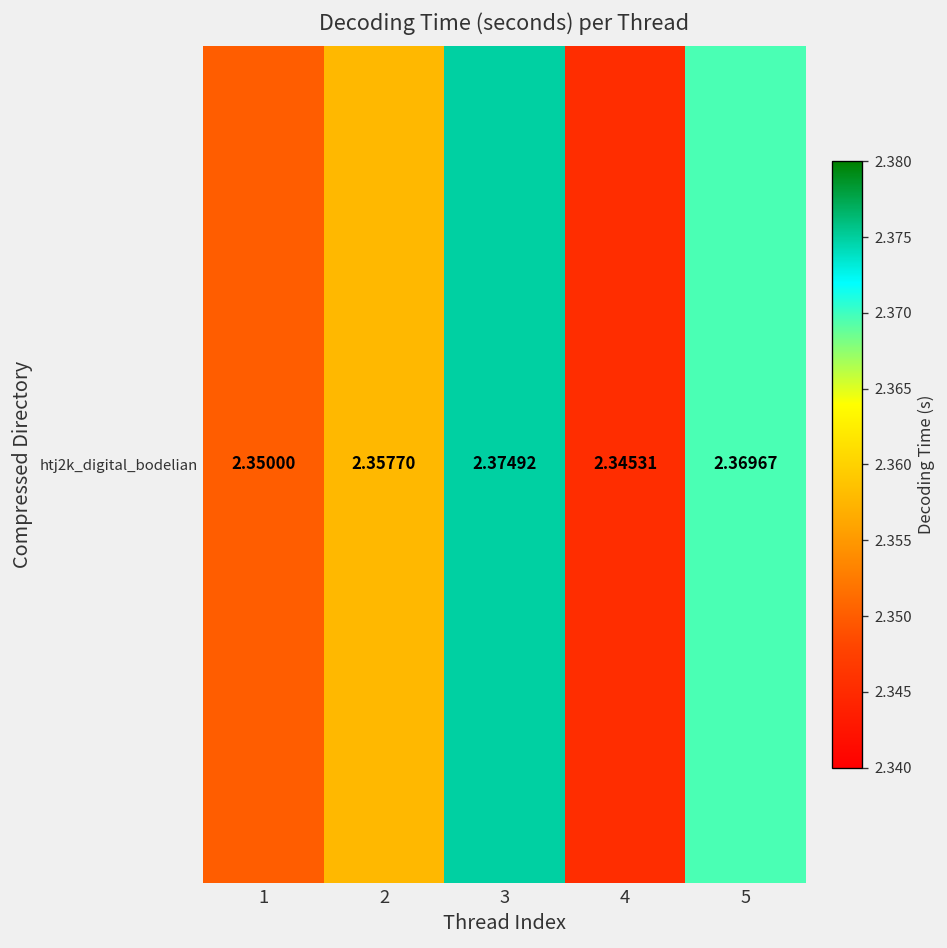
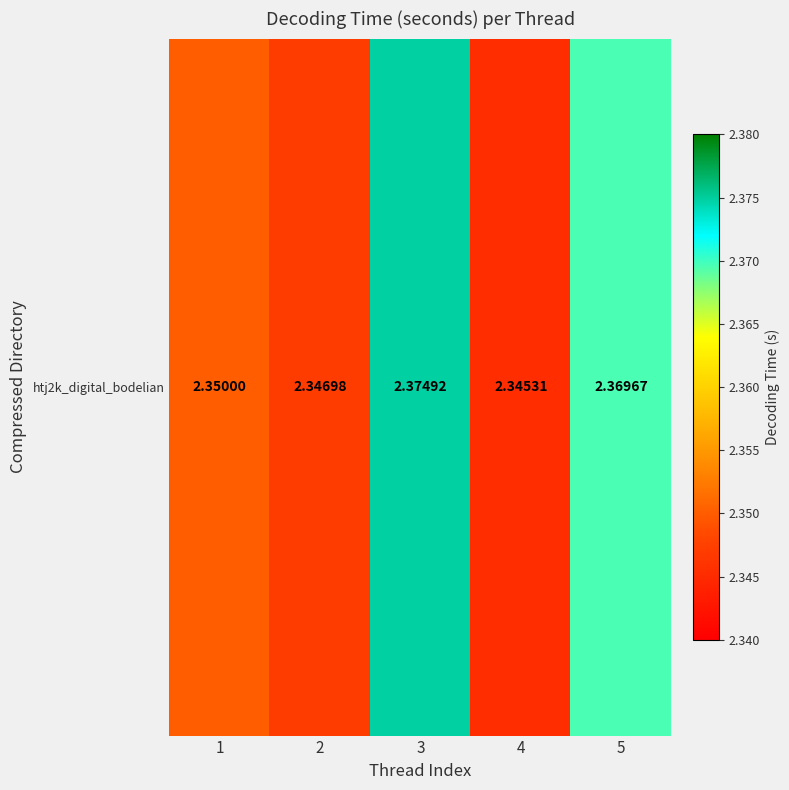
htj2k_digital_bodelian, 2: 2.35770 -> 2.34698
